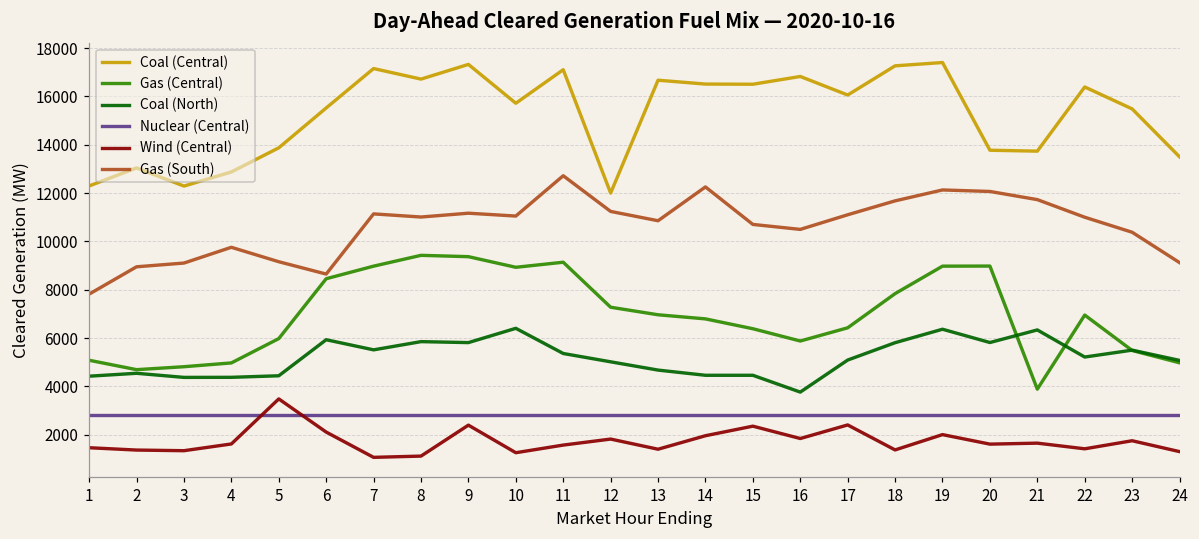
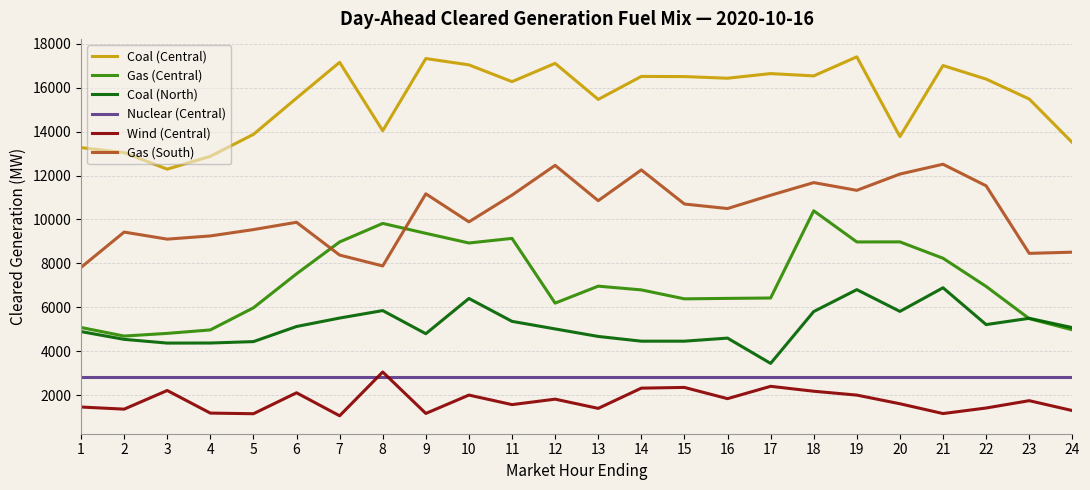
Coal (Central), 1: 12300 -> 13300
Coal (North), 1: 4400 -> 4900
Gas (South), 2: 9000 -> 9400
Wind (Central), 3: 1300 -> 2200
Wind (Central), 4: 1600 -> 1200
Gas (South), 4: 9800 -> 9300
Wind (Central), 5: 3500 -> 1200
Gas (South), 5: 9200 -> 9500
Gas (Central), 6: 8500 -> 7500
Coal (North), 6: 5900 -> 5100
Gas (South), 6: 8600 -> 9900
Gas (South), 7: 11100 -> 8400
Coal (Central), 8: 16700 -> 14000
Gas (Central), 8: 9400 -> 9800
Wind (Central), 8: 1100 -> 3100
Gas (South), 8: 11000 -> 7900
Coal (North), 9: 5800 -> 4800
Wind (Central), 9: 2400 -> 1200
Coal (Central), 10: 15700 -> 17000
Wind (Central), 10: 1300 -> 2000
Gas (South), 10: 11000 -> 9900
Coal (Central), 11: 17100 -> 16300
Gas (South), 11: 12700 -> 11100
Coal (Central), 12: 12000 -> 17100
Gas (Central), 12: 7300 -> 6200
Gas (South), 12: 11200 -> 12500
Coal (Central), 13: 16700 -> 15500
Wind (Central), 14: 2000 -> 2300
Coal (Central), 16: 16800 -> 16400
Gas (Central), 16: 5900 -> 6400
Coal (North), 16: 3800 -> 4600
Coal (Central), 17: 16100 -> 16600
Coal (North), 17: 5100 -> 3400
Coal (Central), 18: 17300 -> 16500
Gas (Central), 18: 7800 -> 10400
Wind (Central), 18: 1400 -> 2200
Coal (North), 19: 6400 -> 6800
Gas (South), 19: 12100 -> 11300
Coal (Central), 21: 13700 -> 17000
Gas (Central), 21: 3900 -> 8200
Coal (North), 21: 6300 -> 6900
Wind (Central), 21: 1700 -> 1200
Gas (South), 21: 11700 -> 12500
Gas (South), 22: 11000 -> 11500
Gas (South), 23: 10400 -> 8500
Gas (South), 24: 9100 -> 8500
